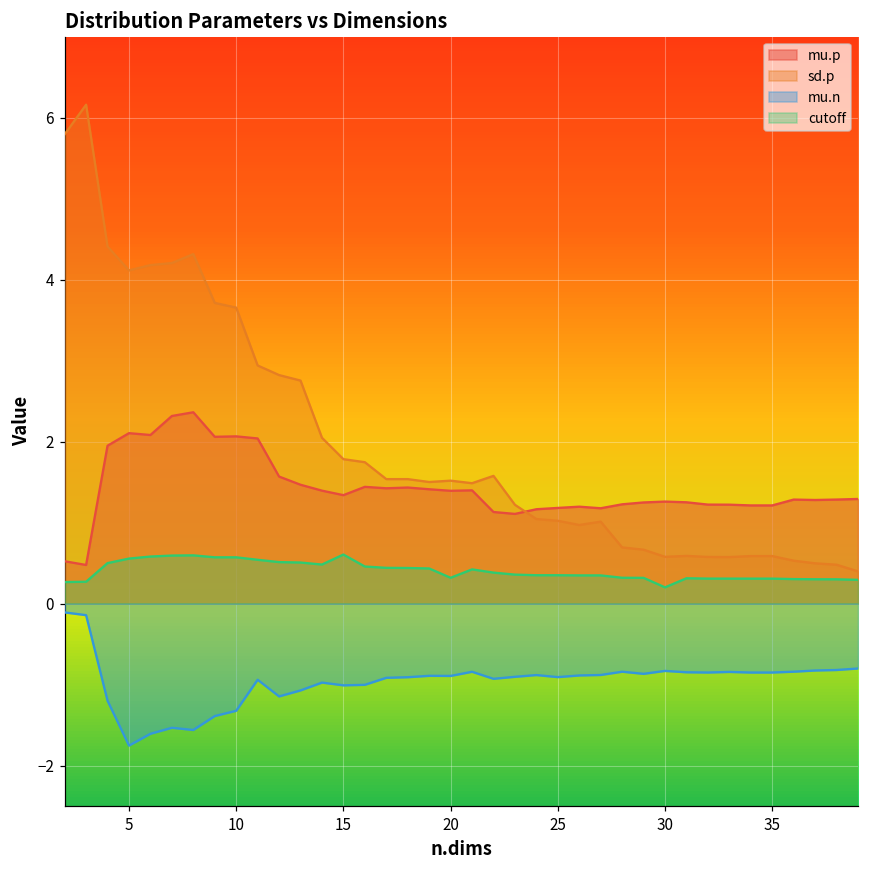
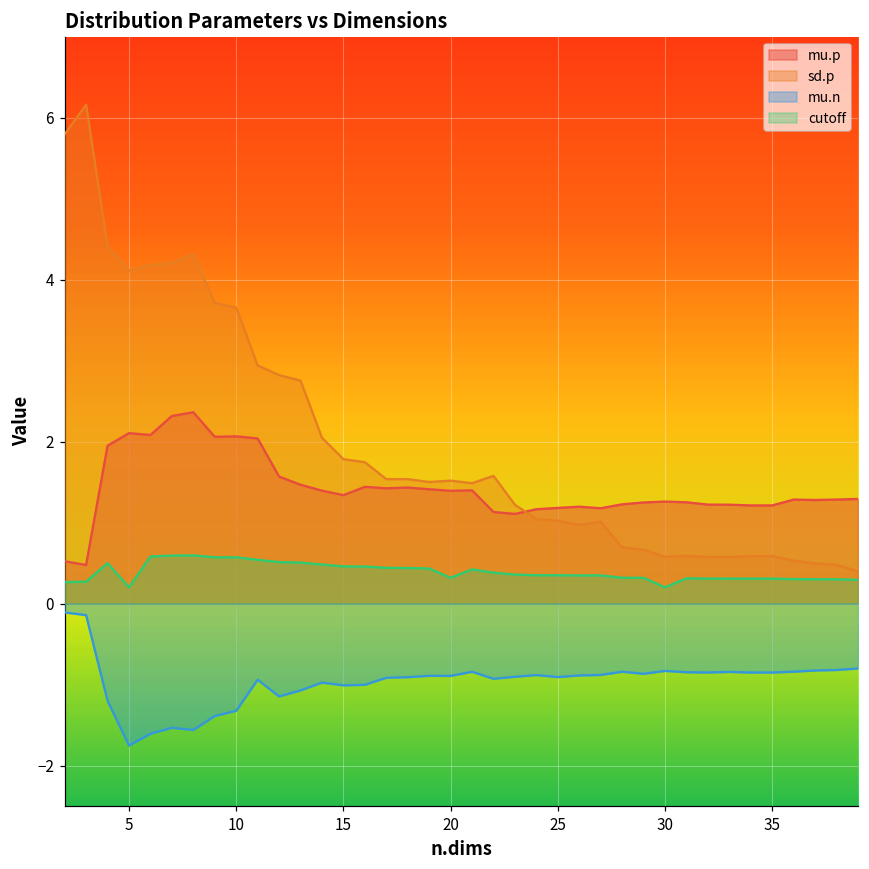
cutoff, 5: 0.6 -> 0.2
cutoff, 15: 0.6 -> 0.5
